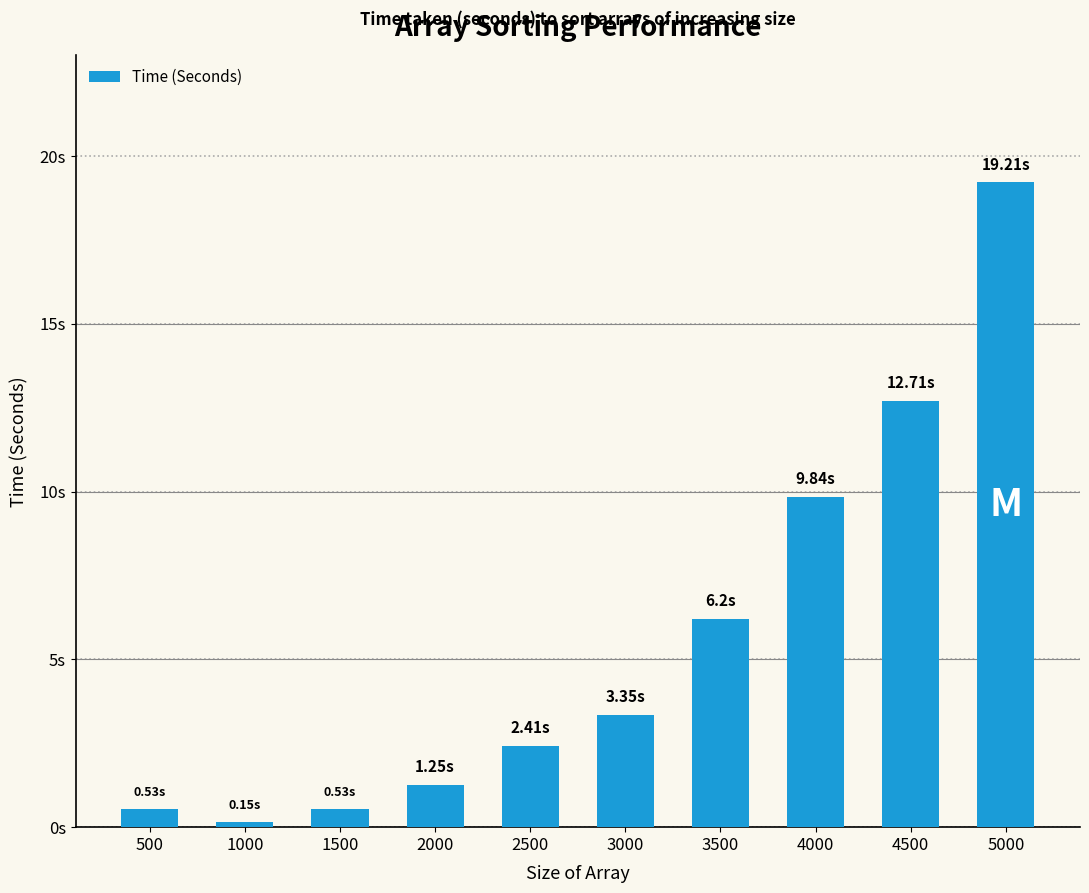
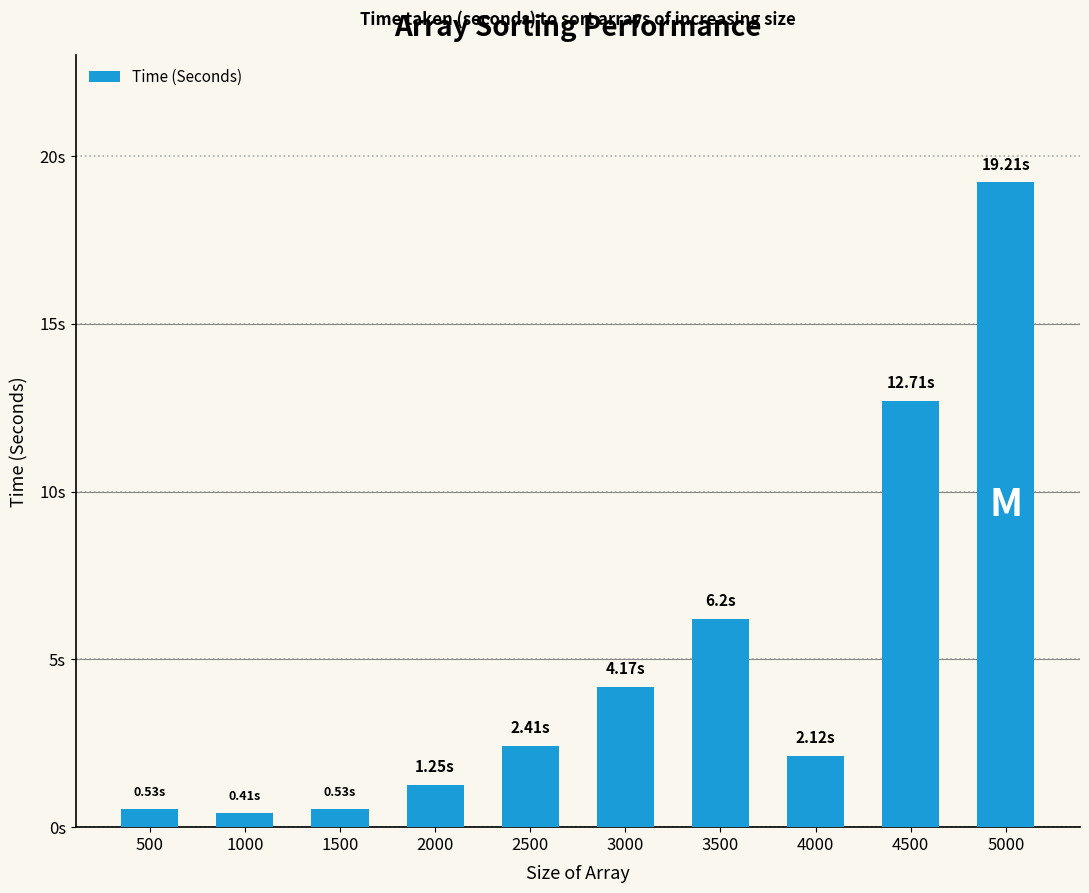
1000: 0.15s -> 0.41s
3000: 3.35s -> 4.17s
4000: 9.84s -> 2.12s
